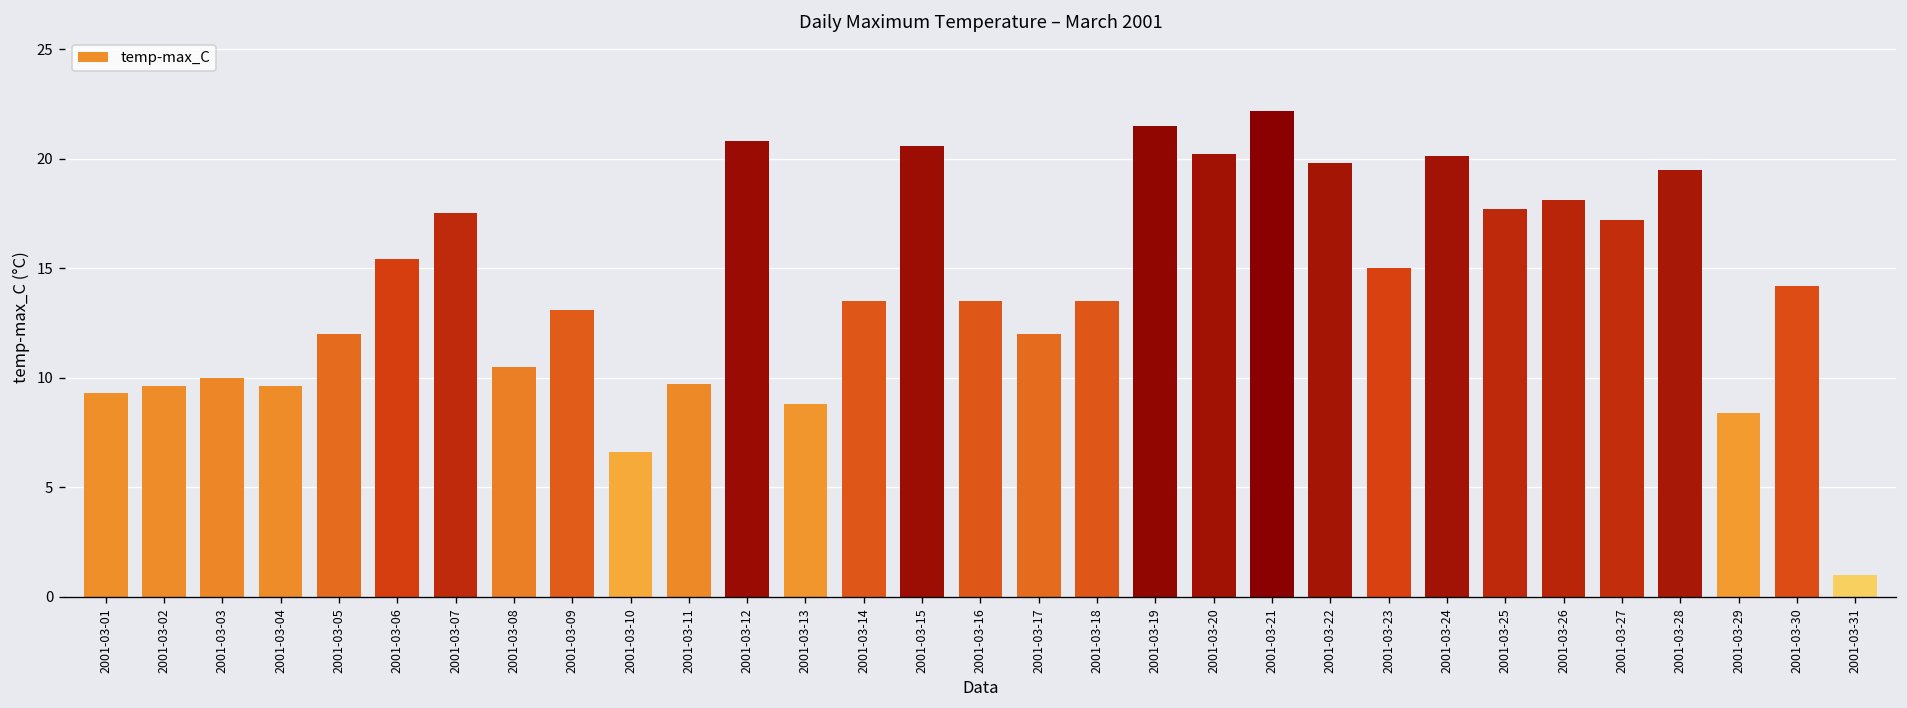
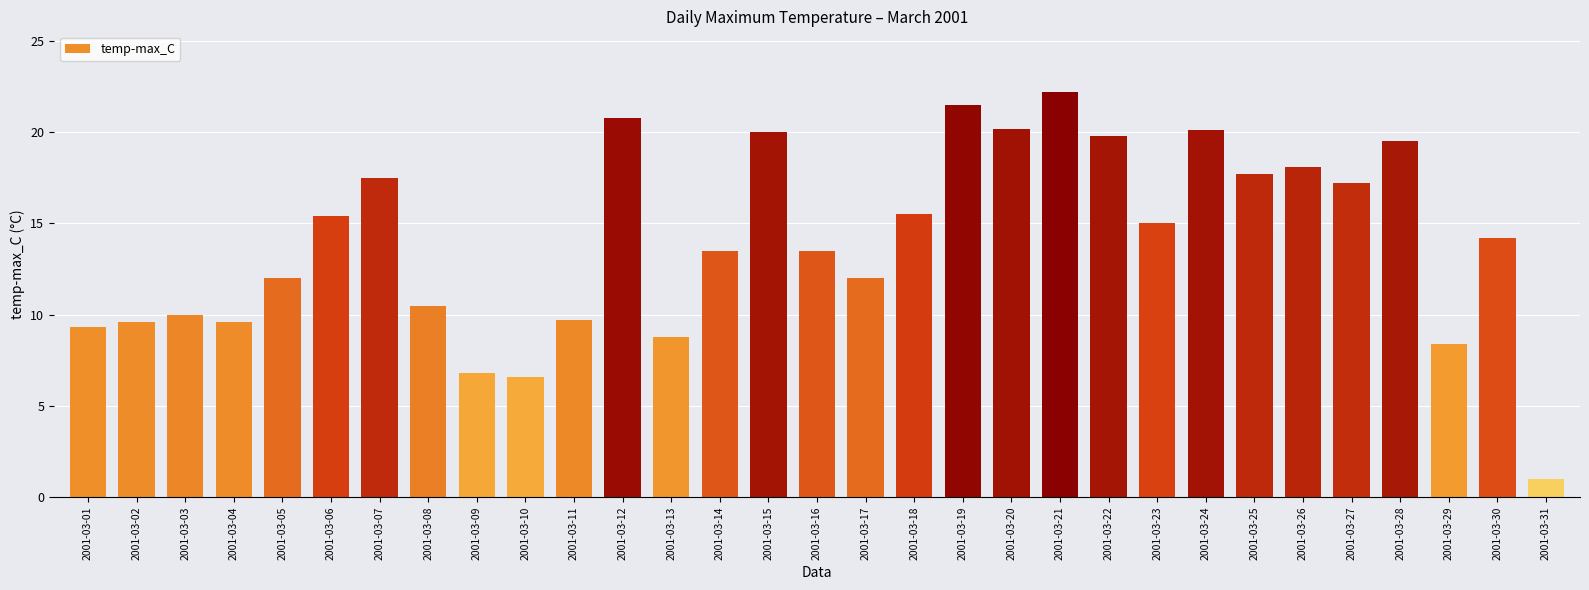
2001-03-09: 13.1 -> 6.8
2001-03-15: 20.6 -> 20.0
2001-03-18: 13.5 -> 15.5
